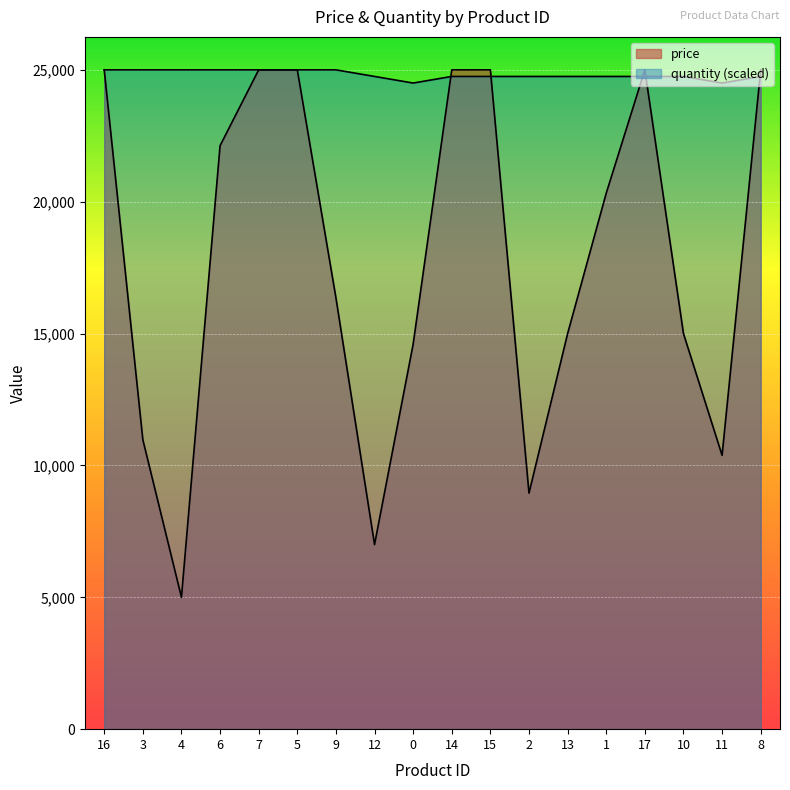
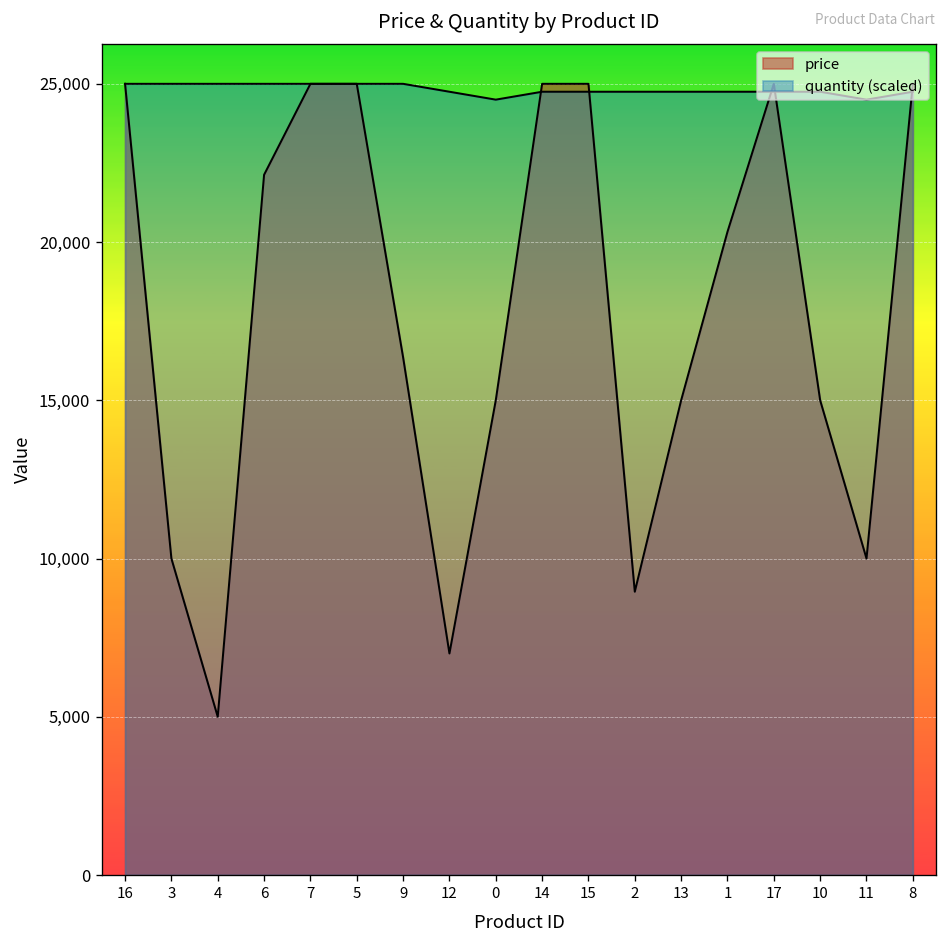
price, 3: 11,000 -> 10,000
price, 0: 14,600 -> 15,000
price, 11: 10,400 -> 10,000
